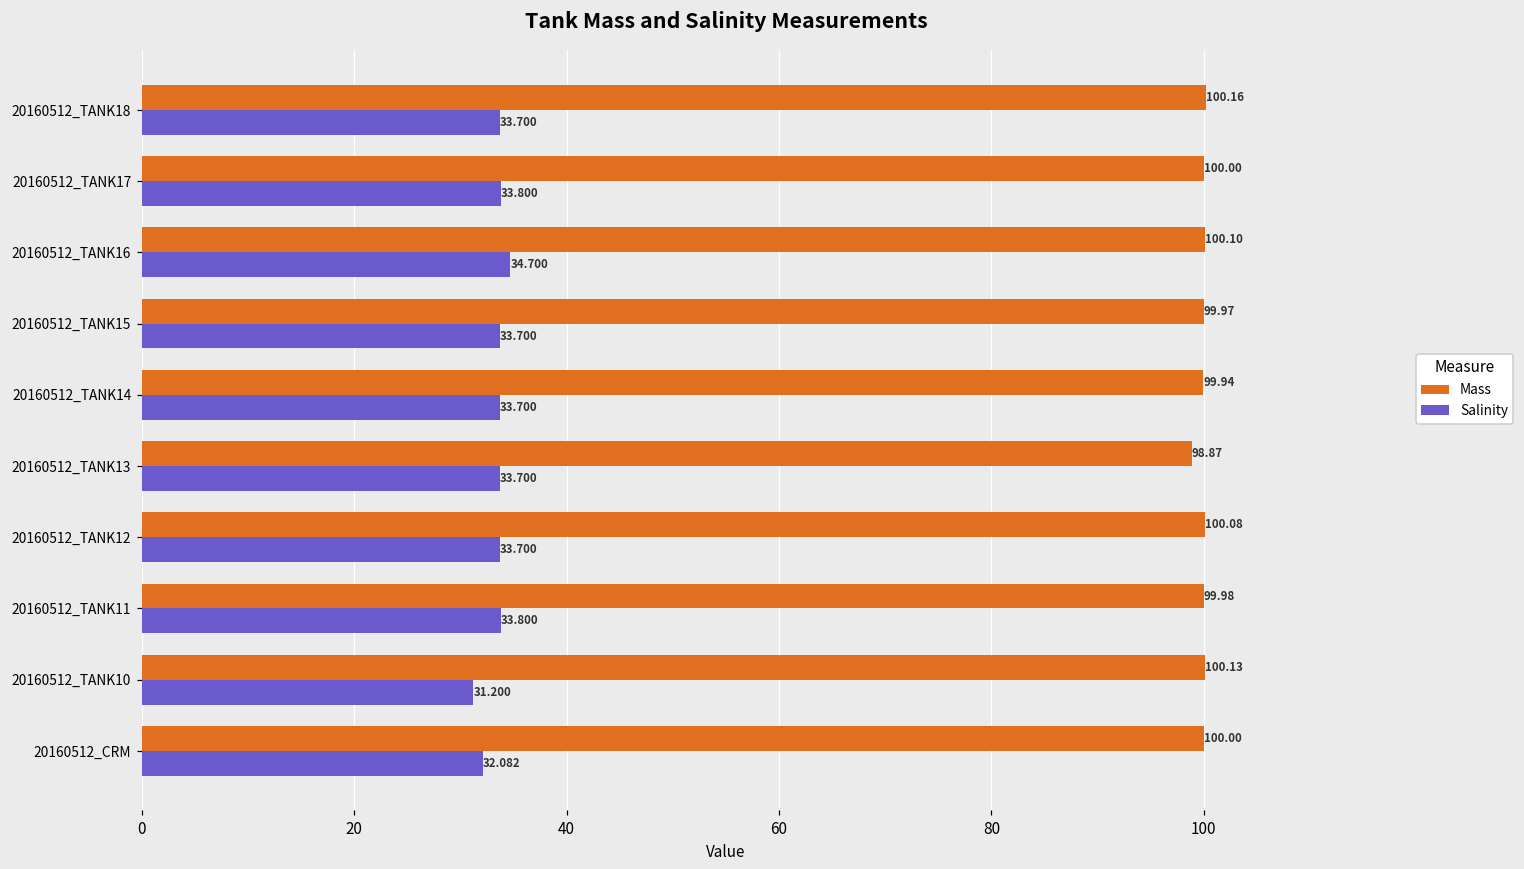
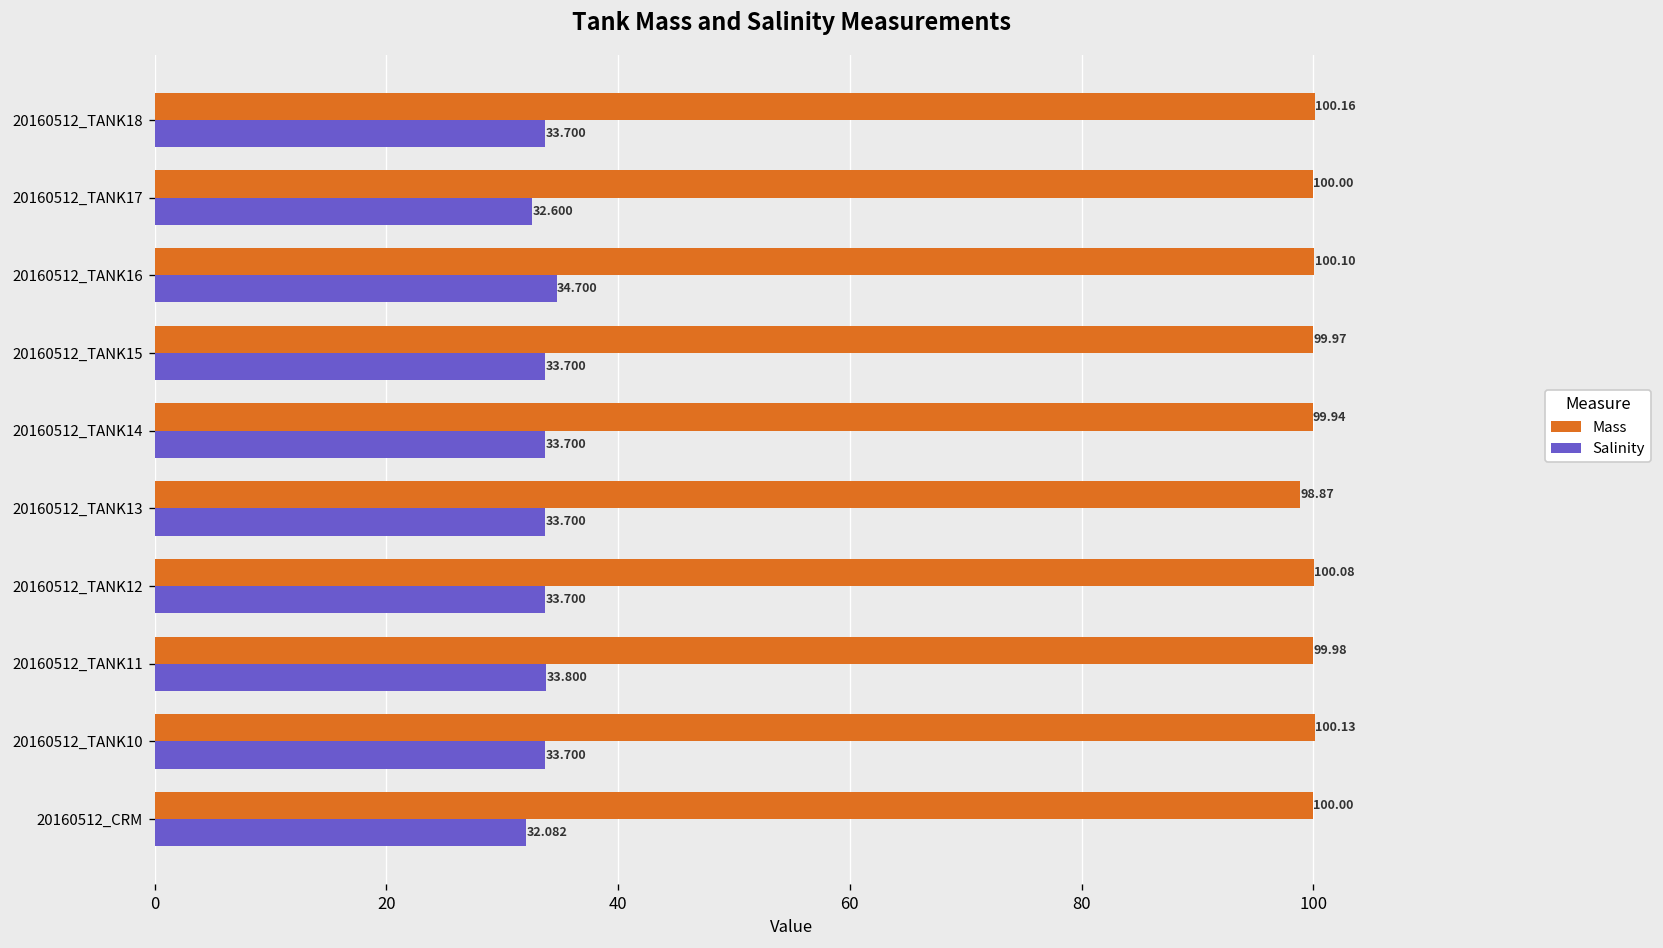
Salinity, 20160512_TANK17: 33.800 -> 32.600
Salinity, 20160512_TANK10: 31.200 -> 33.700
